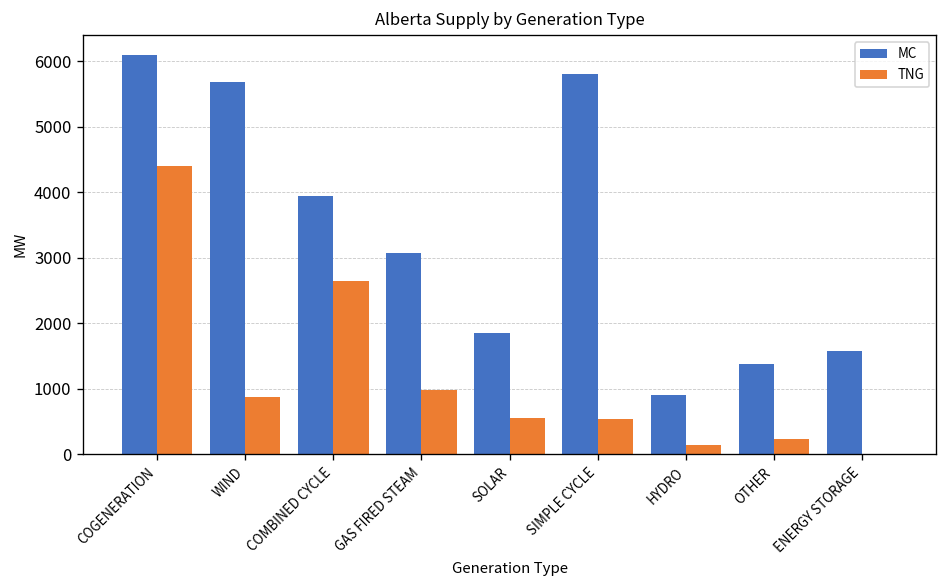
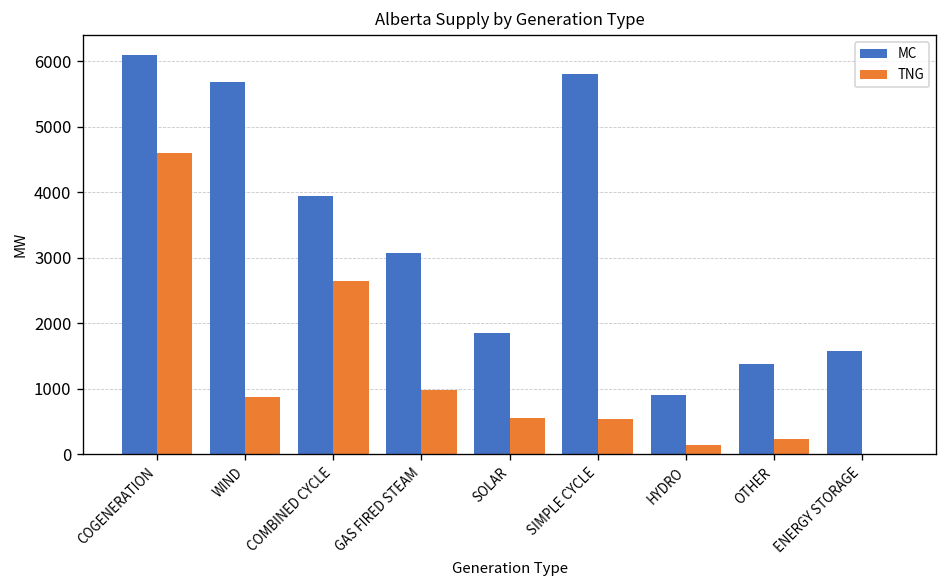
TNG, COGENERATION: 4400 -> 4600
